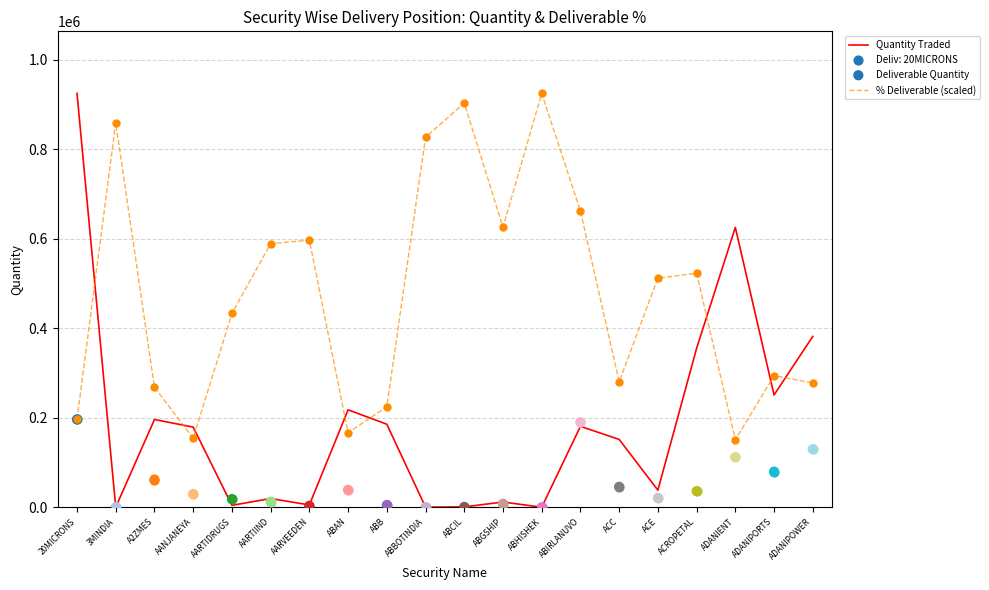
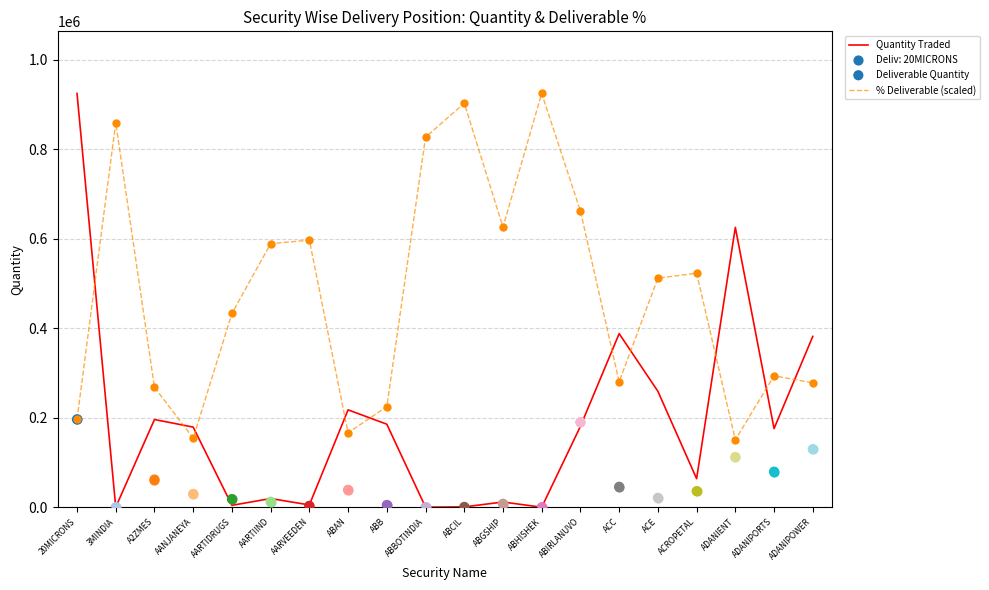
Quantity Traded, ACC: 150000 -> 390000
Quantity Traded, ACE: 40000 -> 260000
Quantity Traded, ACROPETAL: 360000 -> 60000
Quantity Traded, ADANIPORTS: 250000 -> 180000
